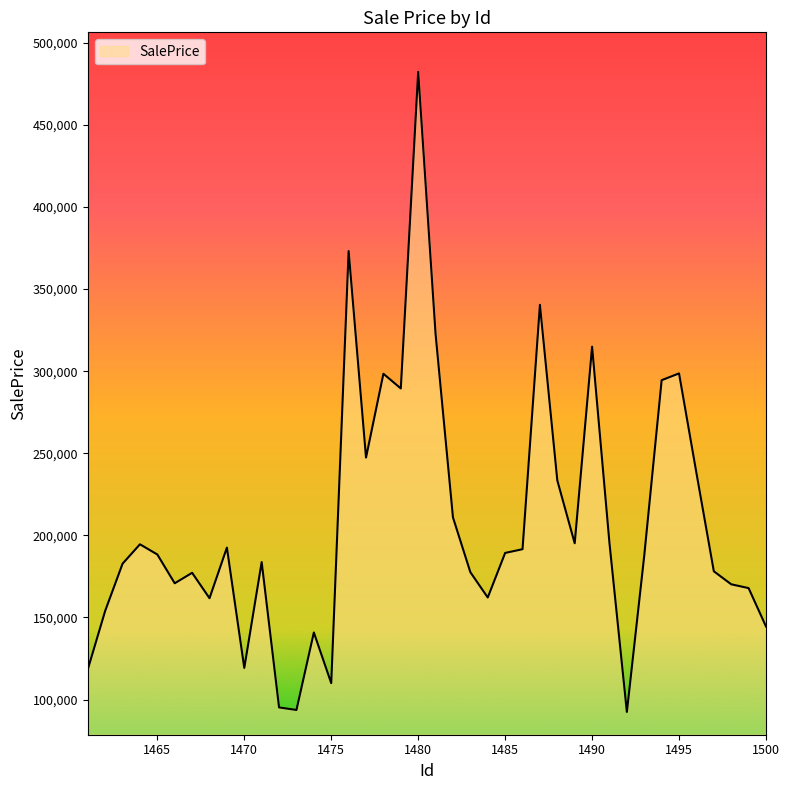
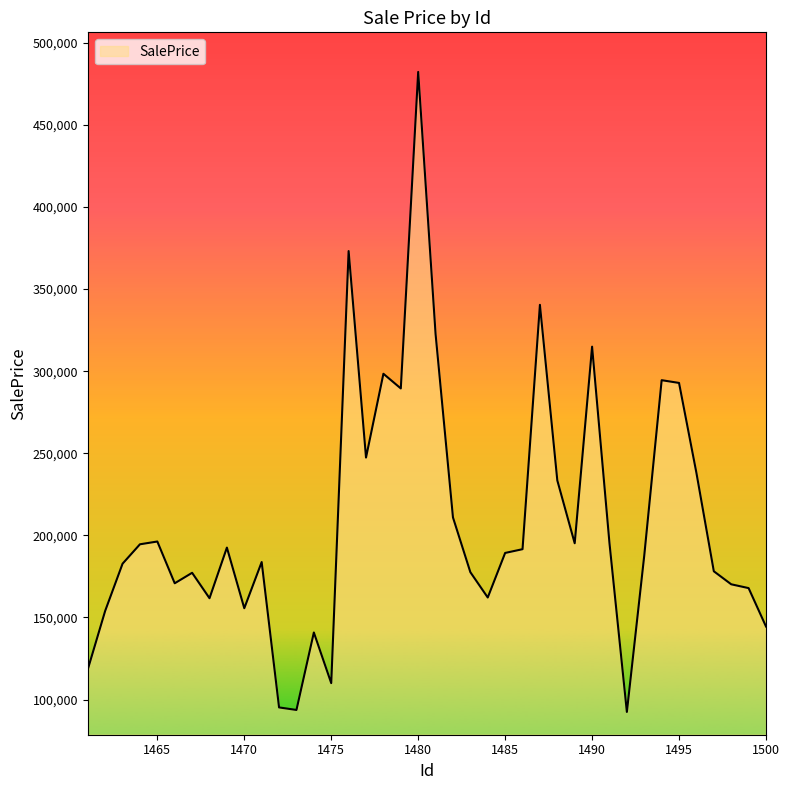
1465: 188,000 -> 196,000
1470: 119,000 -> 156,000
1495: 299,000 -> 293,000
